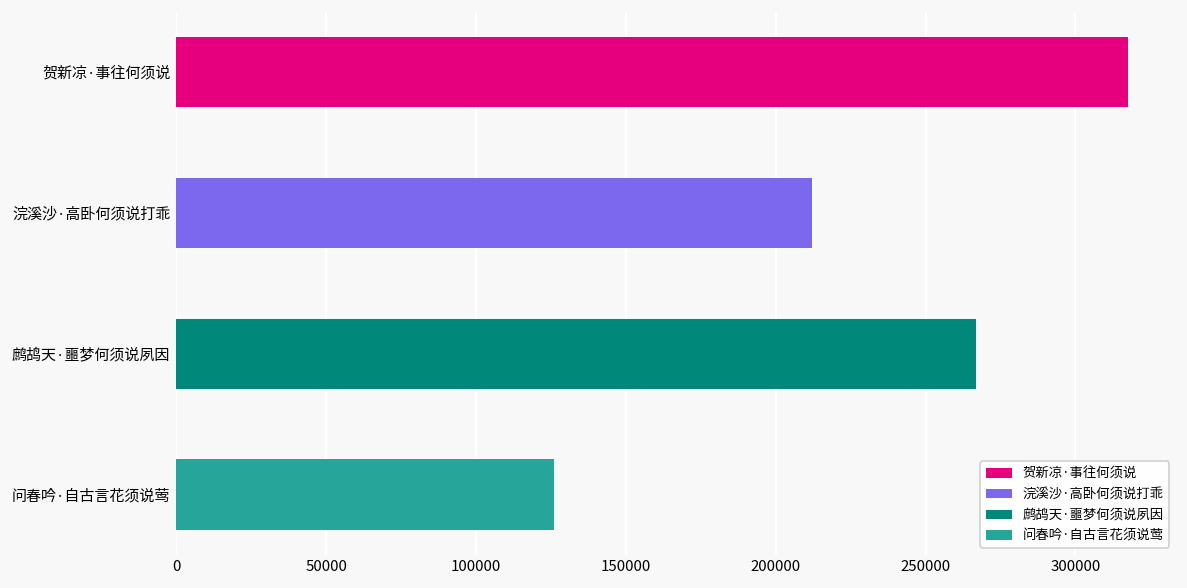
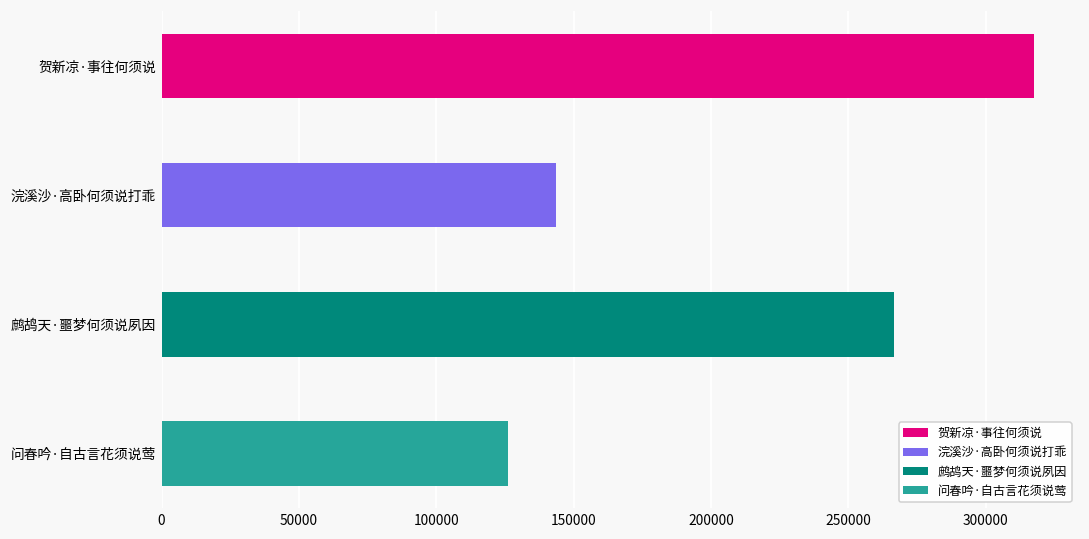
浣溪沙·高卧何须说打乖: 212000 -> 144000
